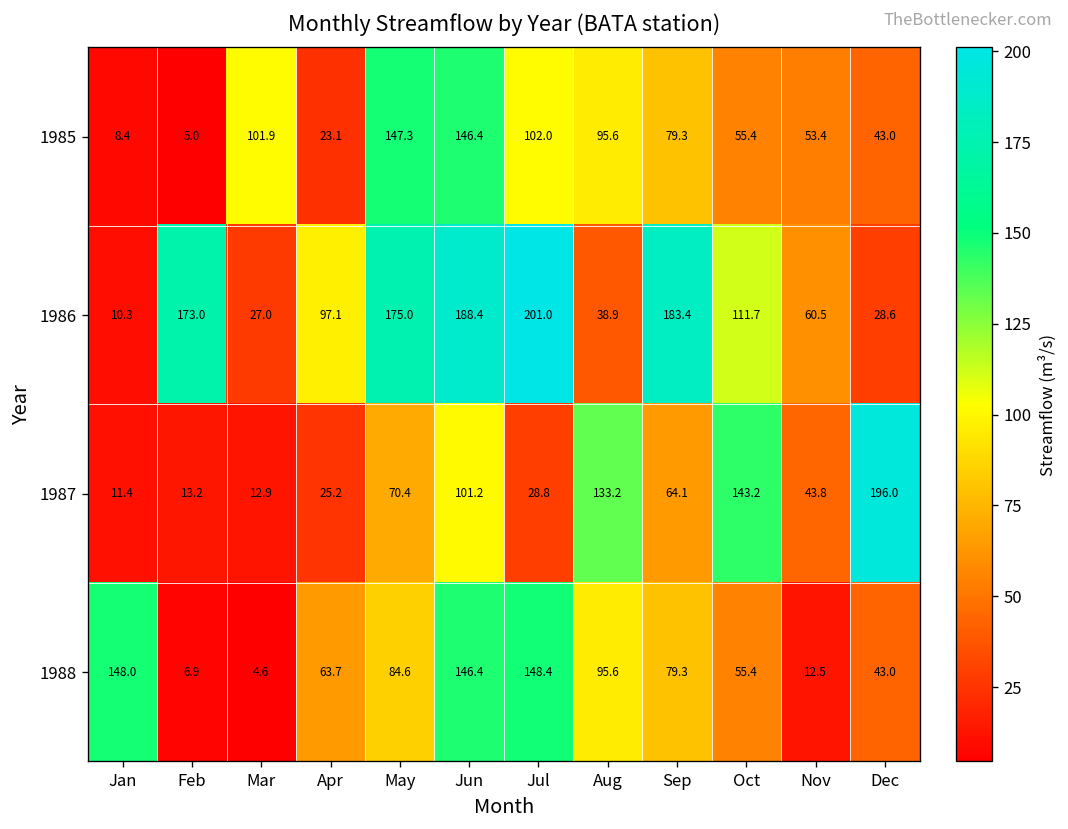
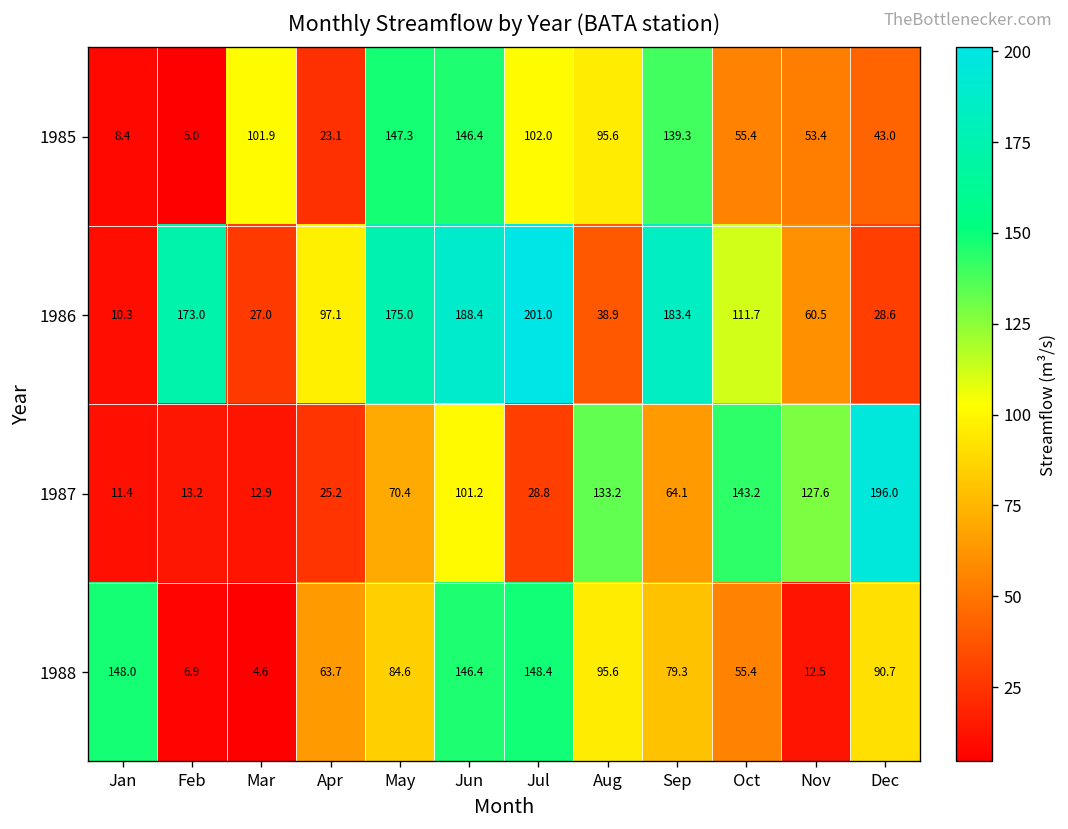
1985, Sep: 79.3 -> 139.3
1987, Nov: 43.8 -> 127.6
1988, Dec: 43.0 -> 90.7
